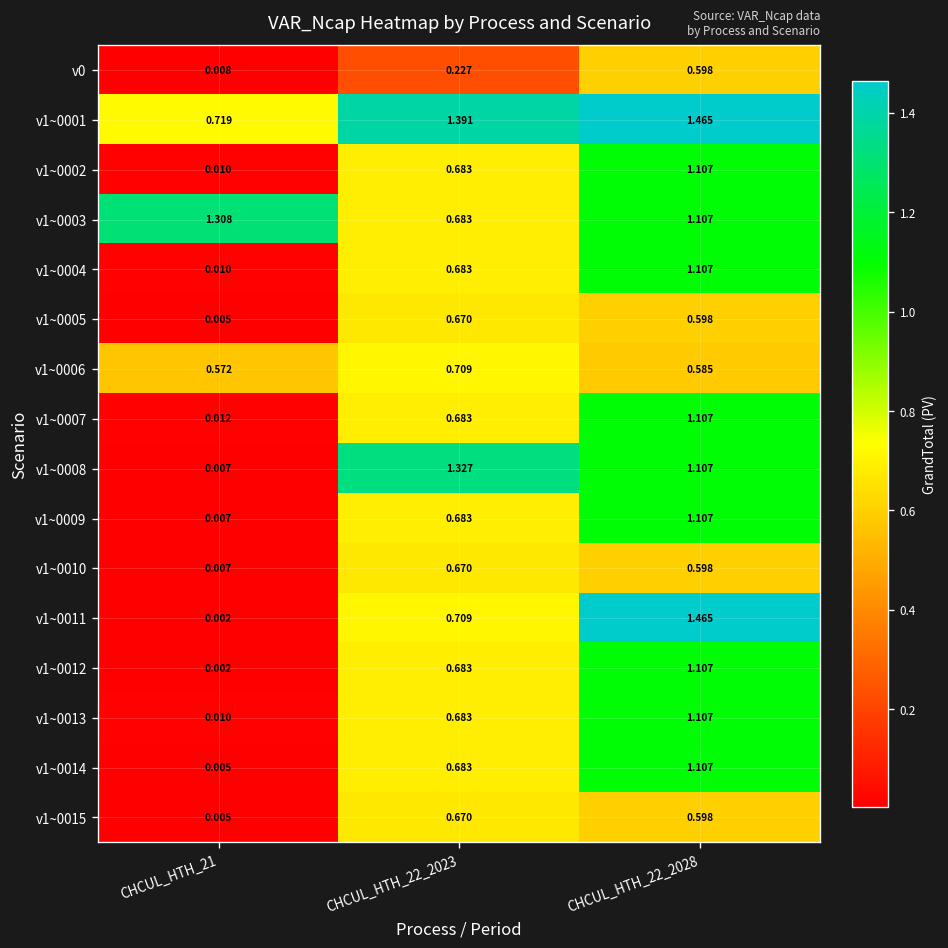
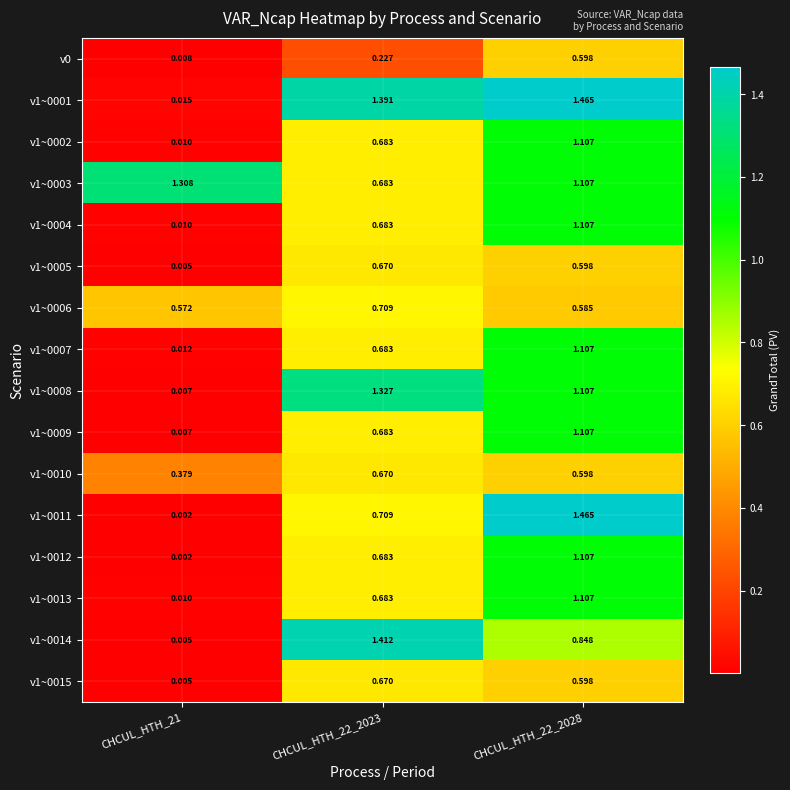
v1~0001, CHCUL_HTH_21: 0.719 -> 0.015
v1~0010, CHCUL_HTH_21: 0.007 -> 0.379
v1~0014, CHCUL_HTH_22_2023: 0.683 -> 1.412
v1~0014, CHCUL_HTH_22_2028: 1.107 -> 0.848
